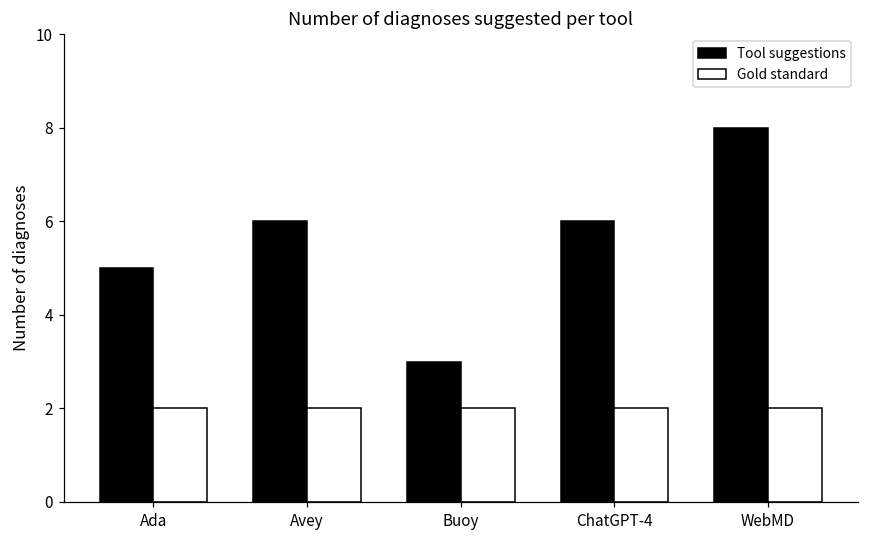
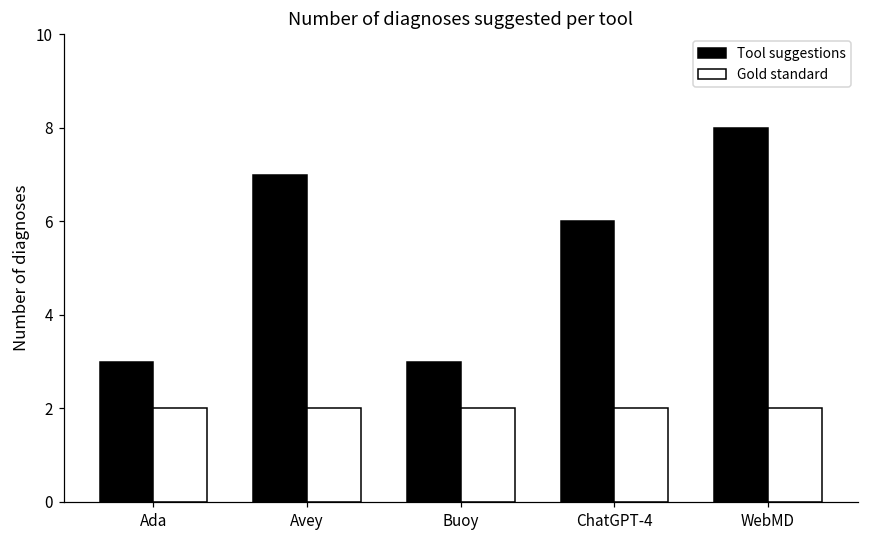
Tool suggestions, Ada: 5 -> 3
Tool suggestions, Avey: 6 -> 7
